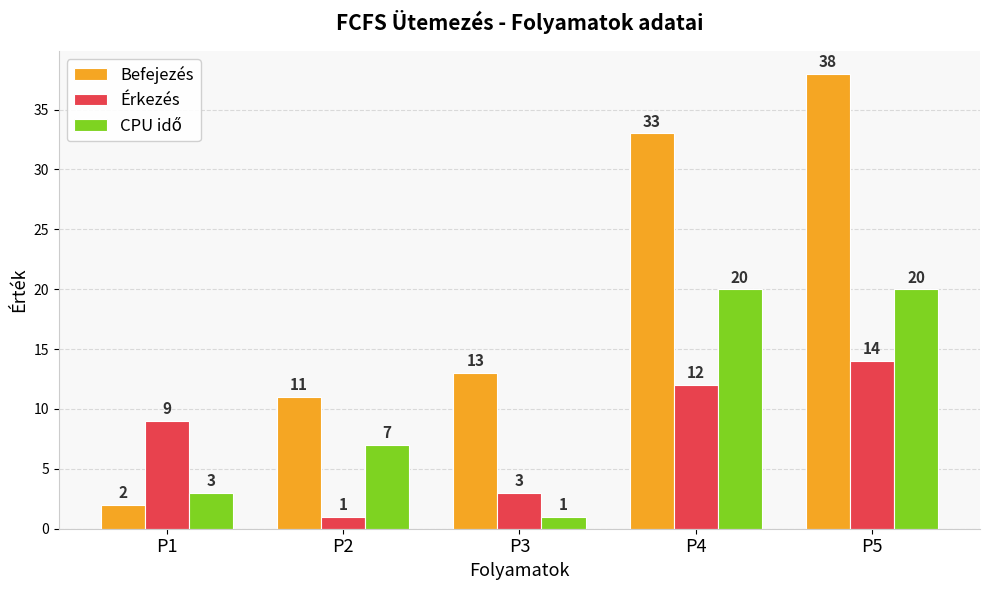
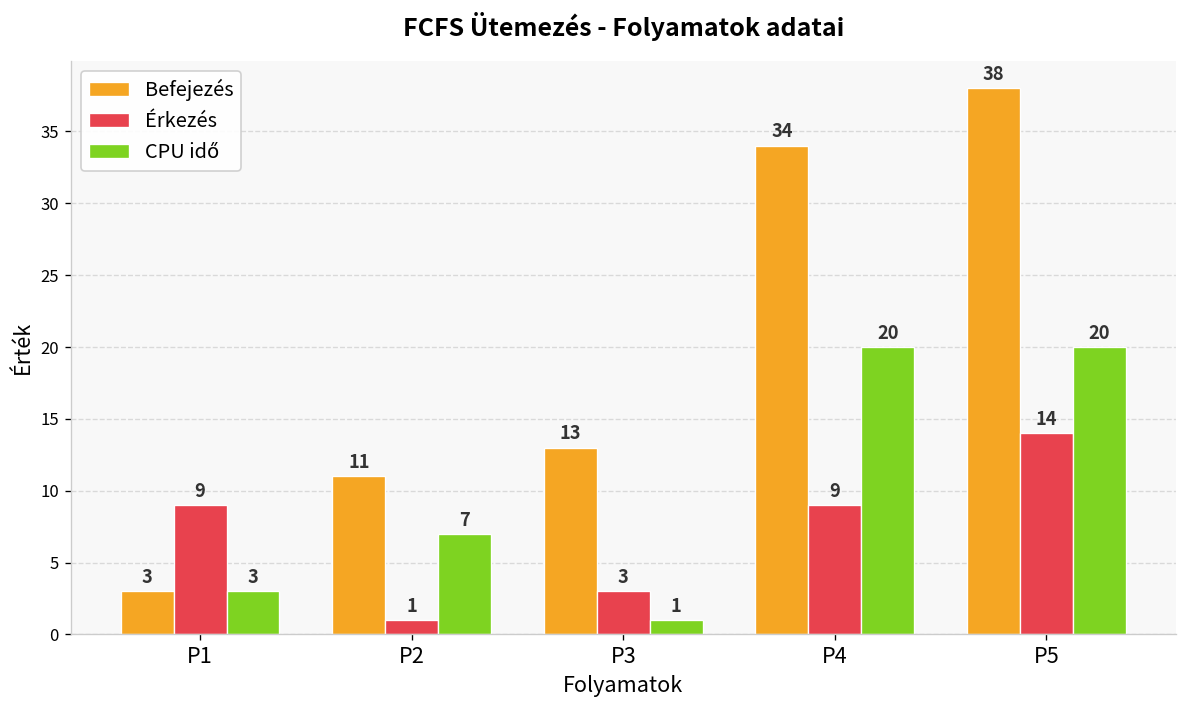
Befejezés, P1: 2 -> 3
Befejezés, P4: 33 -> 34
Érkezés, P4: 12 -> 9
